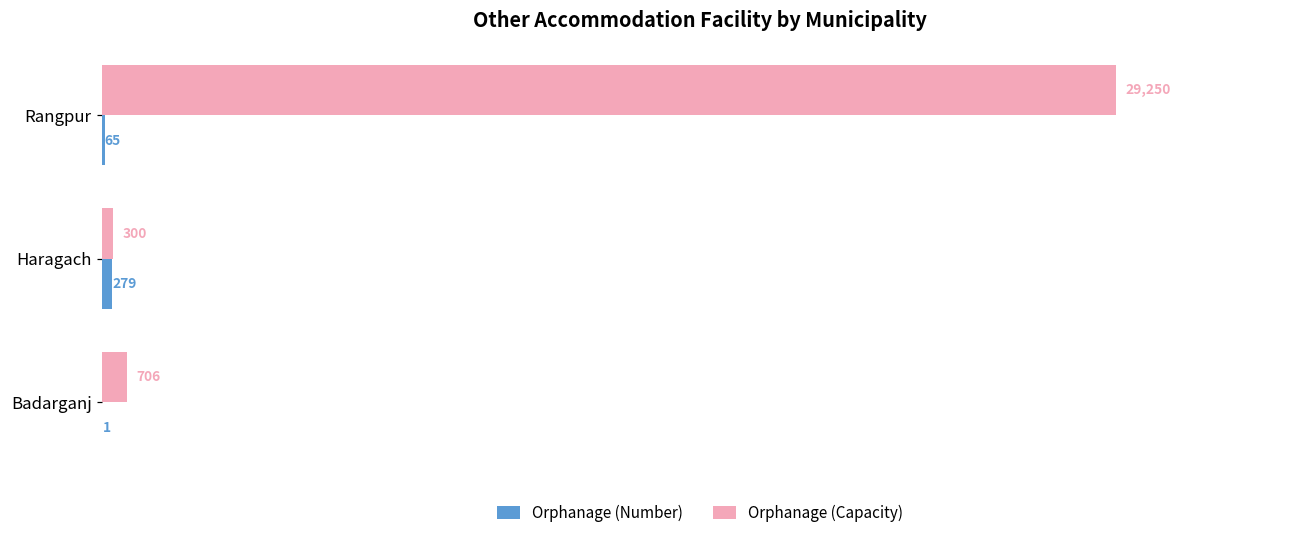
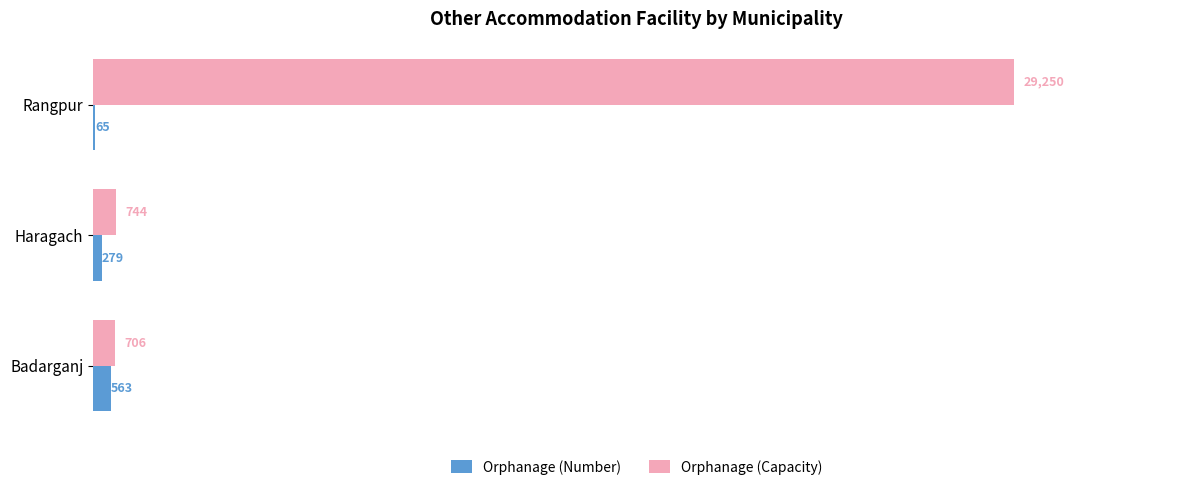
Orphanage (Capacity), Haragach: 300 -> 744
Orphanage (Number), Badarganj: 1 -> 563
